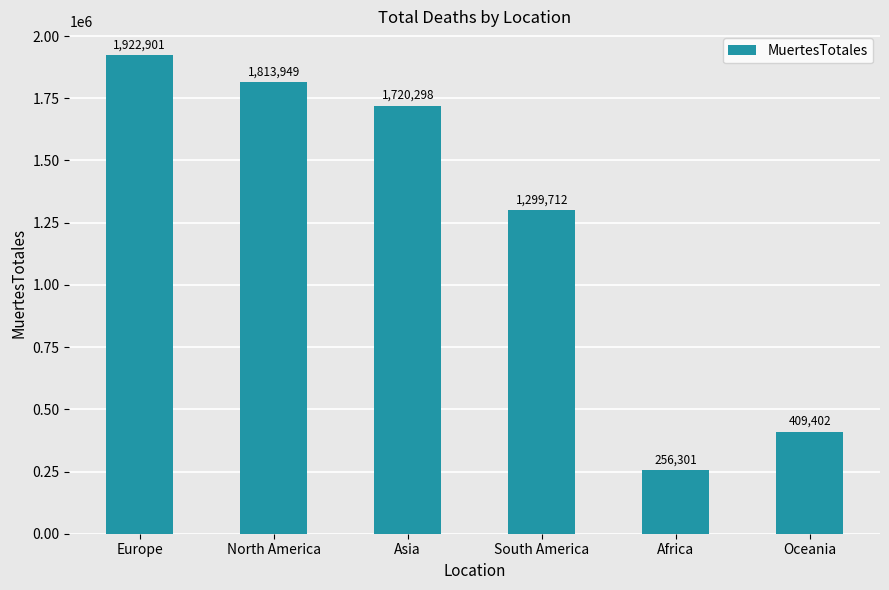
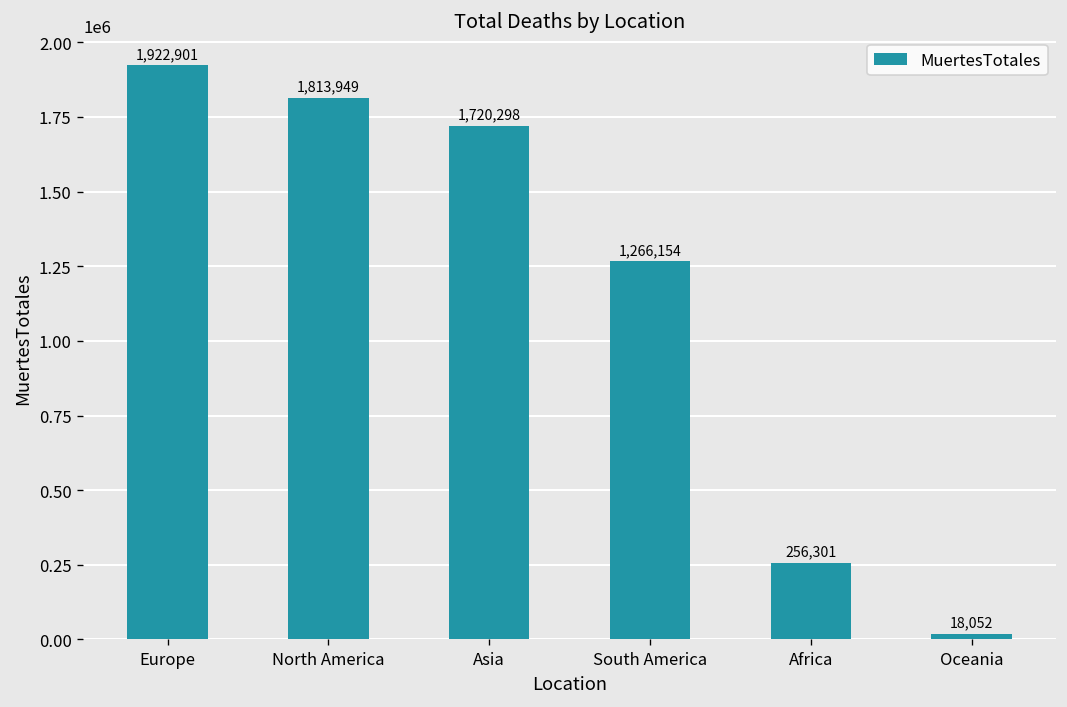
South America: 1,299,712 -> 1,266,154
Oceania: 409,402 -> 18,052
